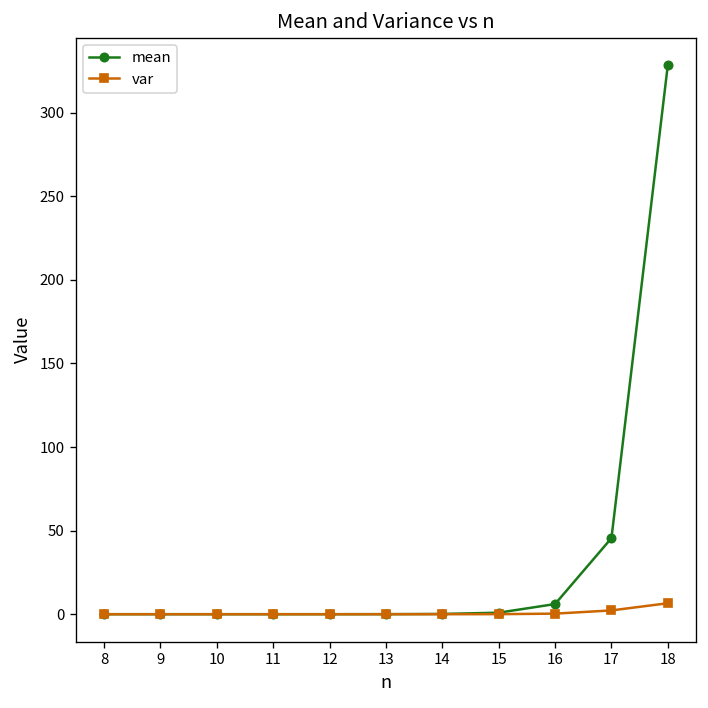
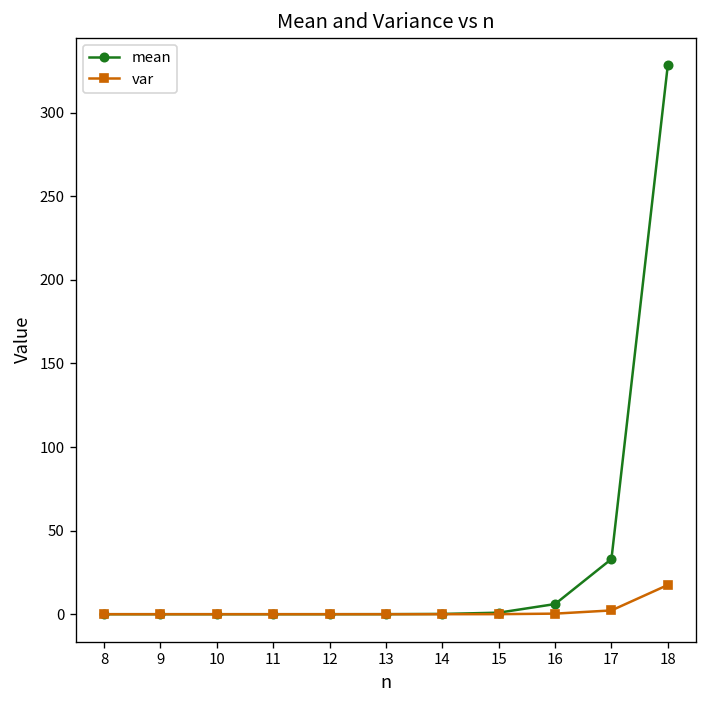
mean, 17: 45 -> 33
var, 18: 7 -> 17
